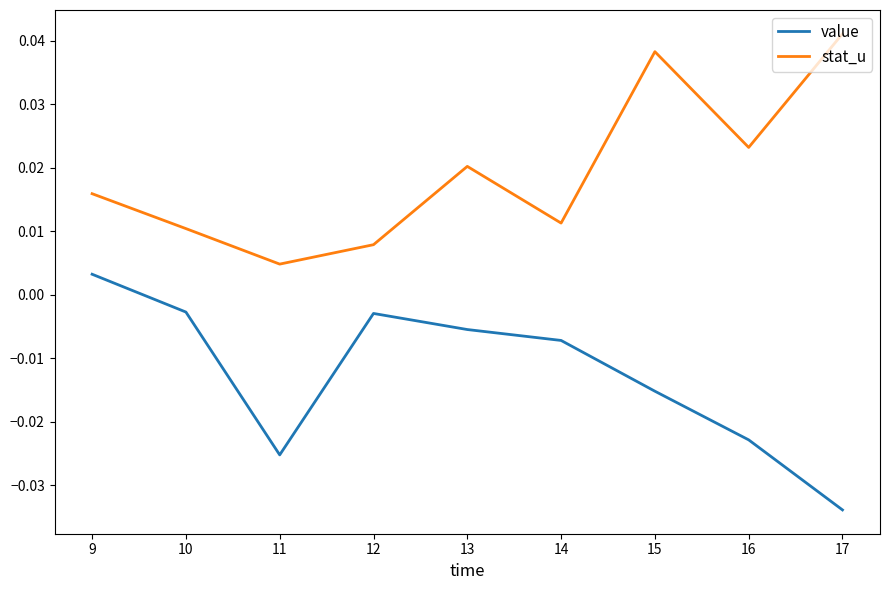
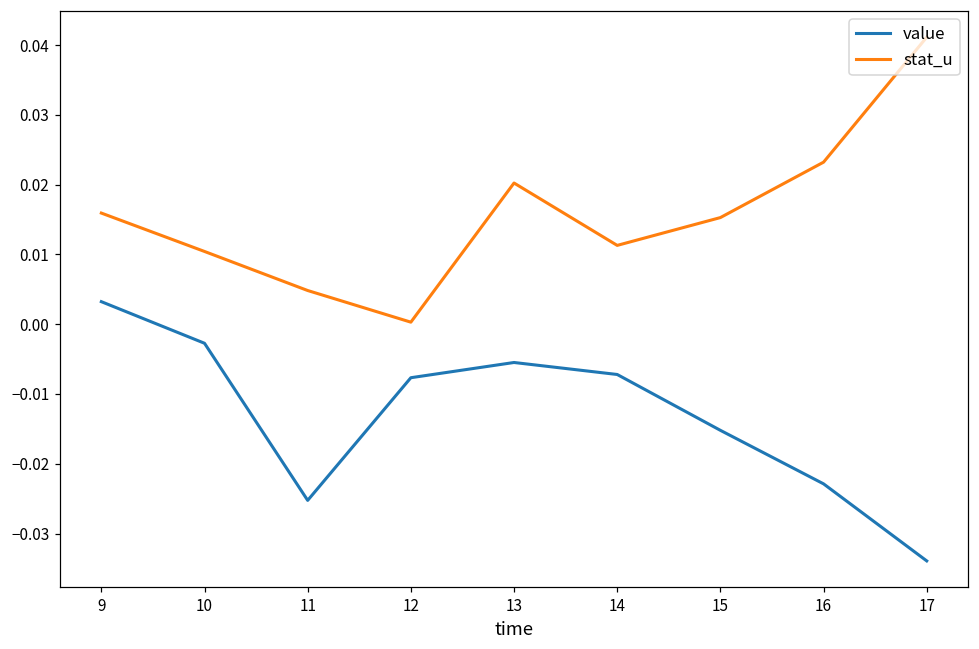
value, 12: -0.003 -> -0.008
stat_u, 12: 0.008 -> 0.000
stat_u, 15: 0.038 -> 0.015
